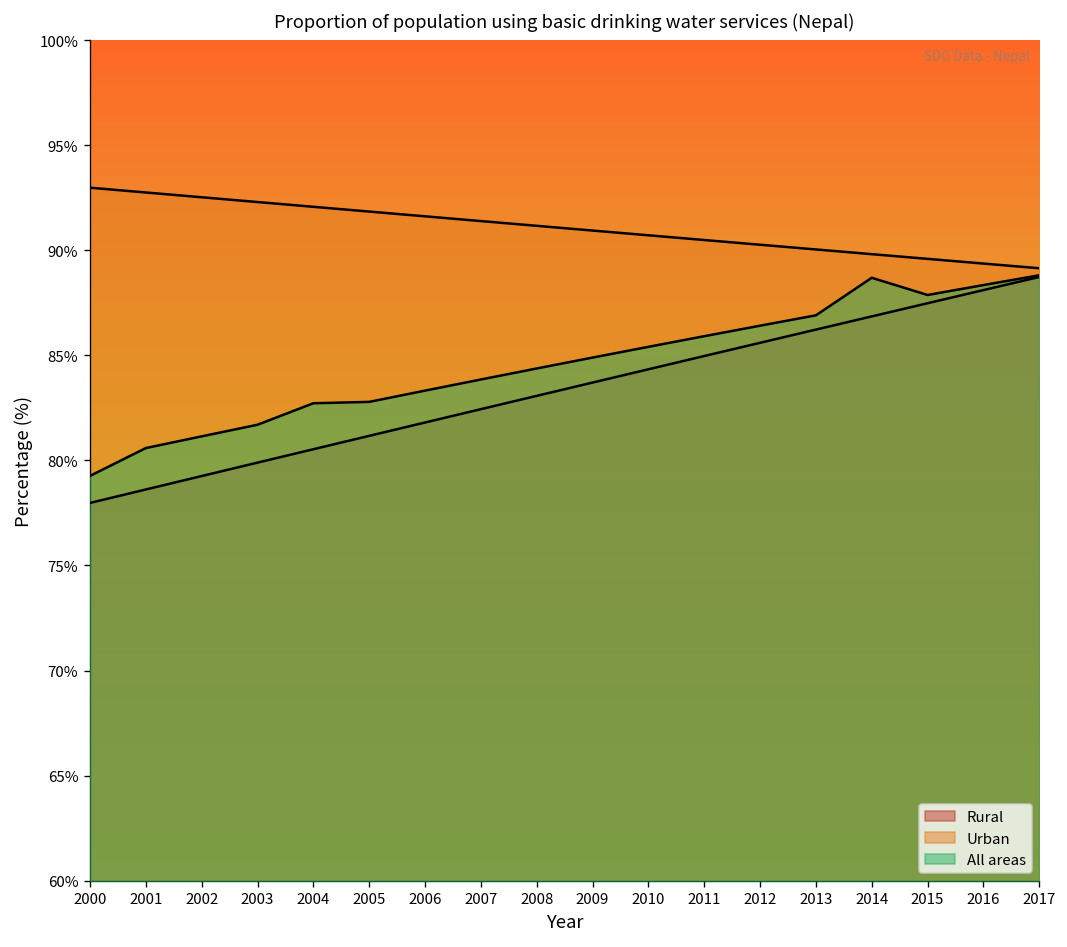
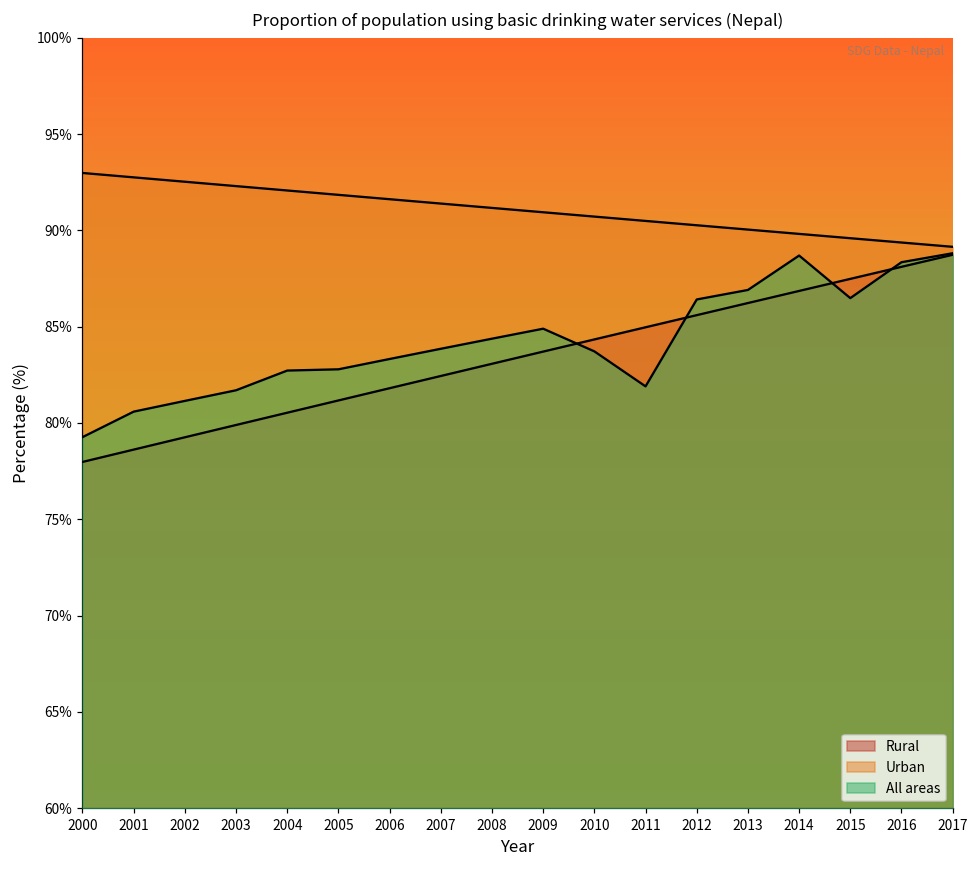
All areas, 2010: 85.4% -> 83.7%
All areas, 2011: 85.9% -> 81.9%
All areas, 2015: 87.9% -> 86.5%
